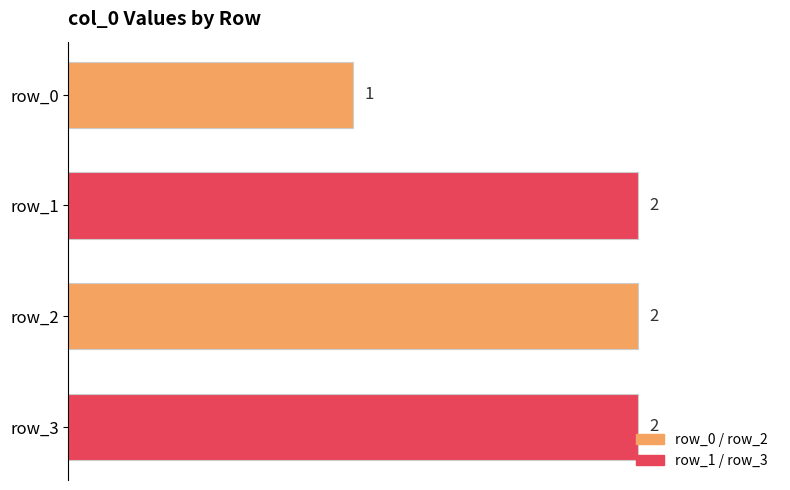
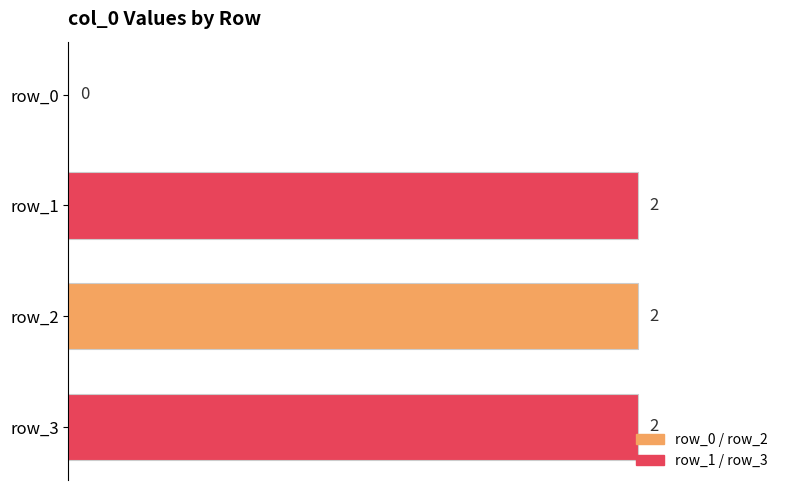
row_0: 1 -> 0
